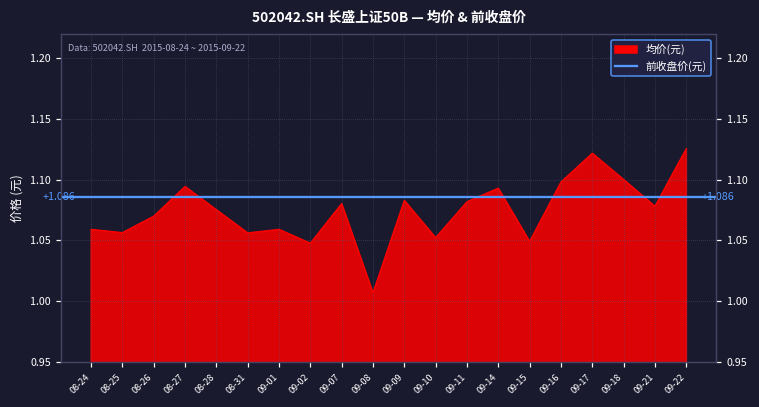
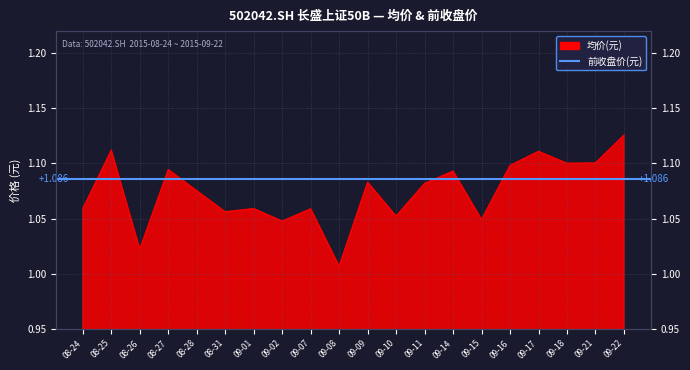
08-25: 1.056 -> 1.112
08-26: 1.070 -> 1.022
09-07: 1.080 -> 1.059
09-17: 1.122 -> 1.111
09-21: 1.078 -> 1.100
